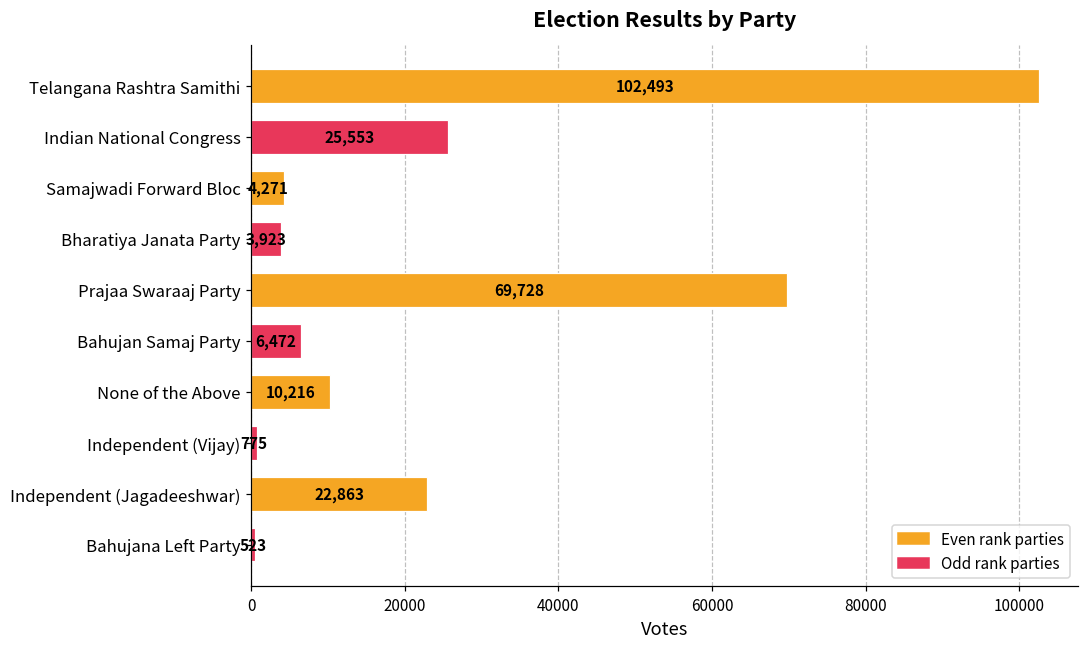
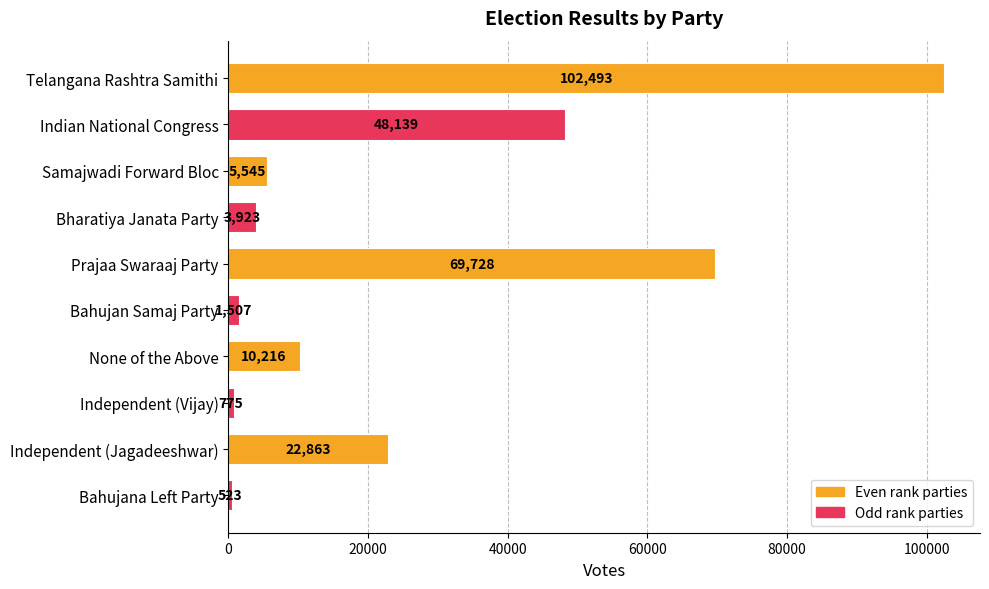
Indian National Congress: 25,553 -> 48,139
Samajwadi Forward Bloc: 4,271 -> 5,545
Bahujan Samaj Party: 6,472 -> 1,507
